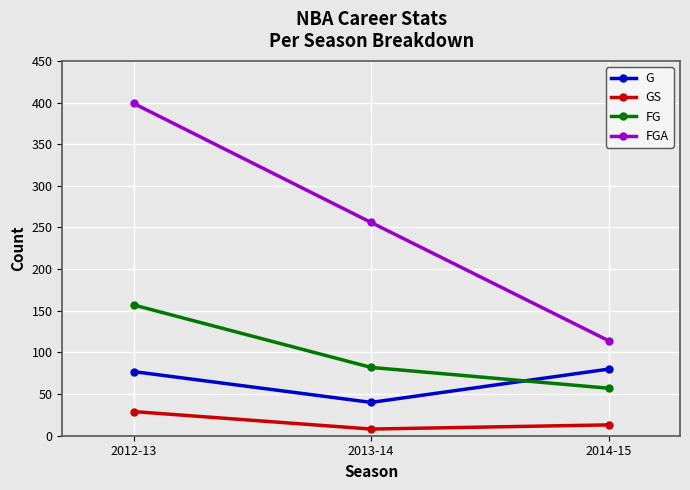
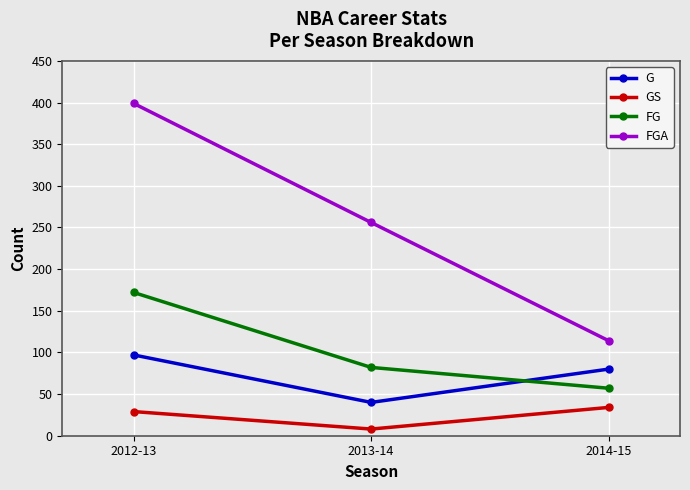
G, 2012-13: 80 -> 100
FG, 2012-13: 160 -> 170
GS, 2014-15: 10 -> 30
